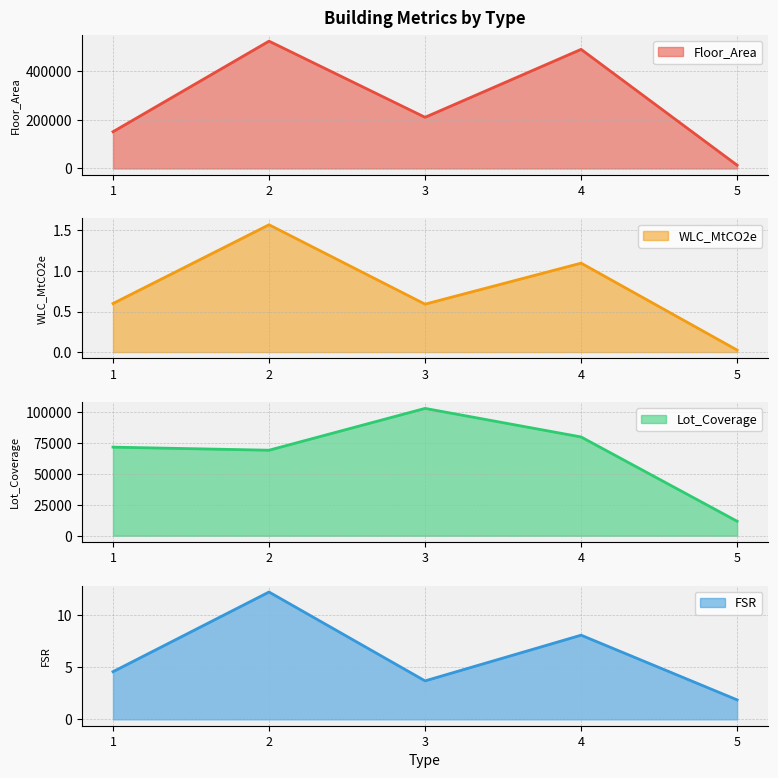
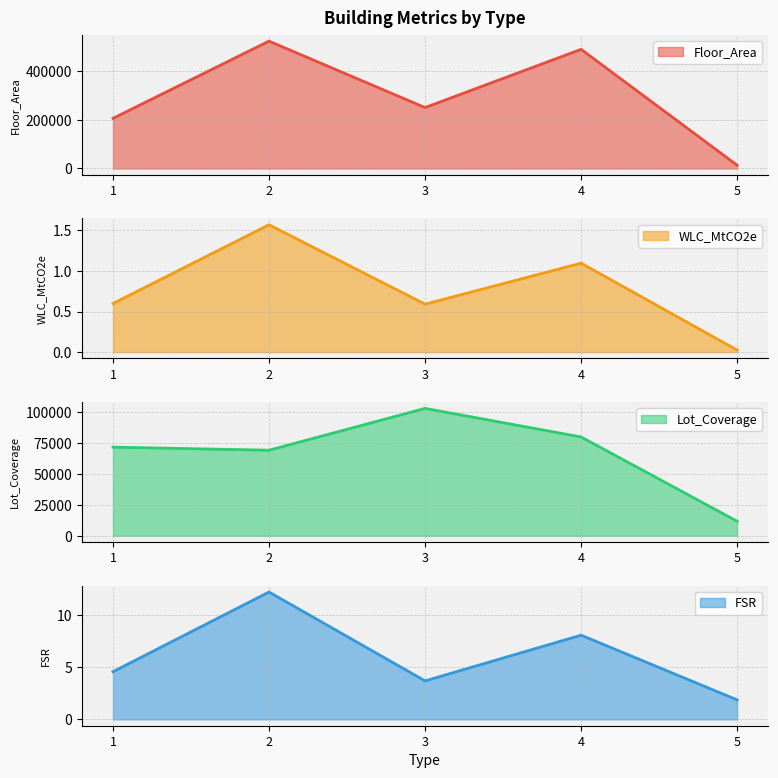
Building Metrics by Type, 1: 150000 -> 210000
Building Metrics by Type, 3: 210000 -> 250000
